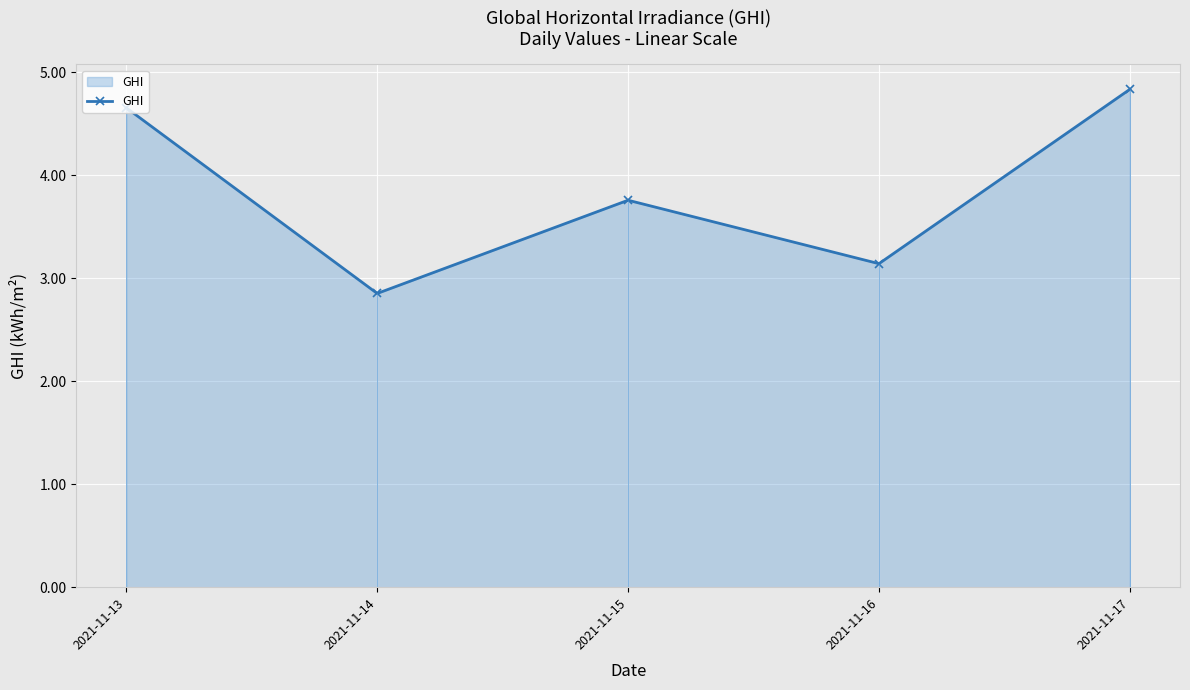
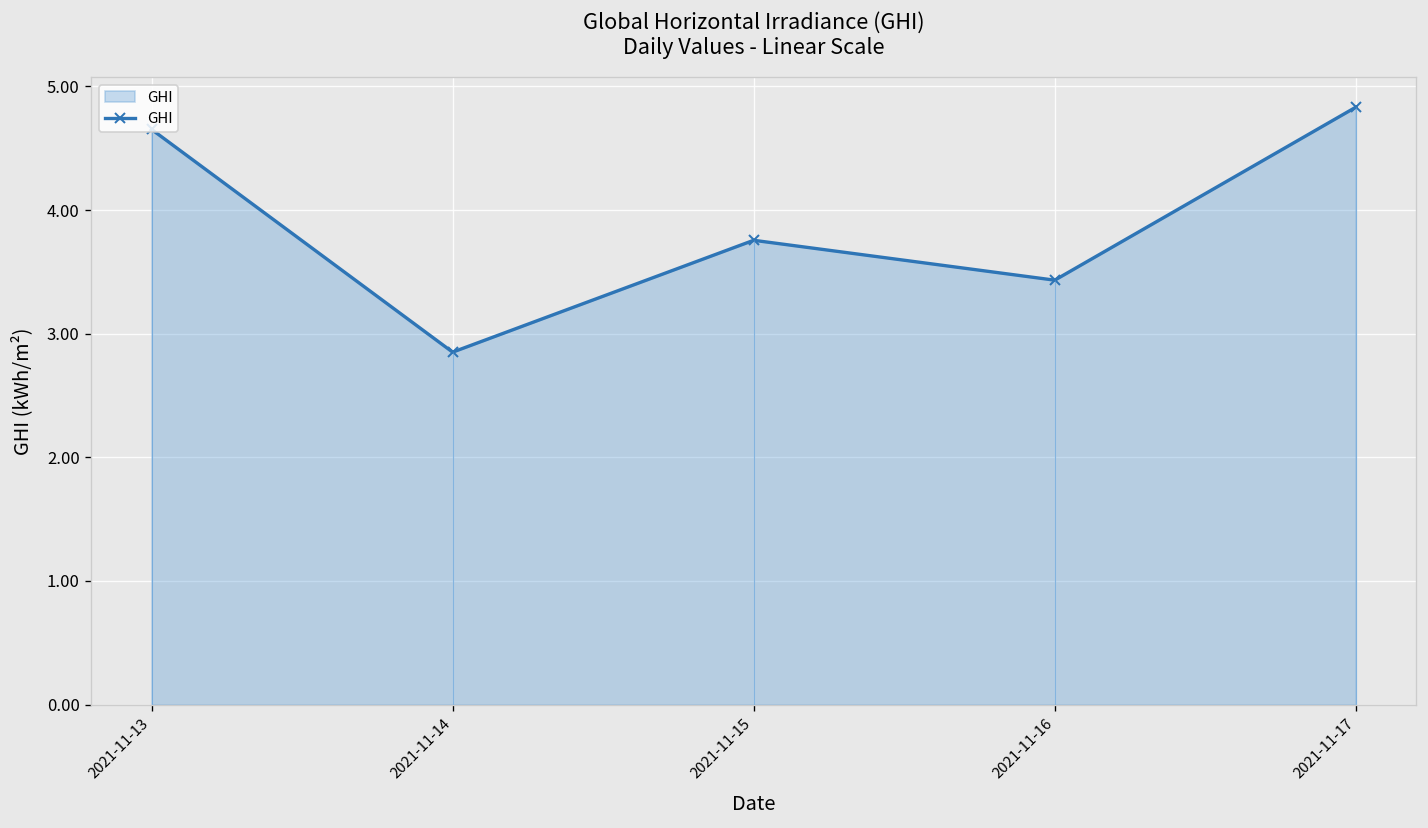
2021-11-16: 3.14 -> 3.43
